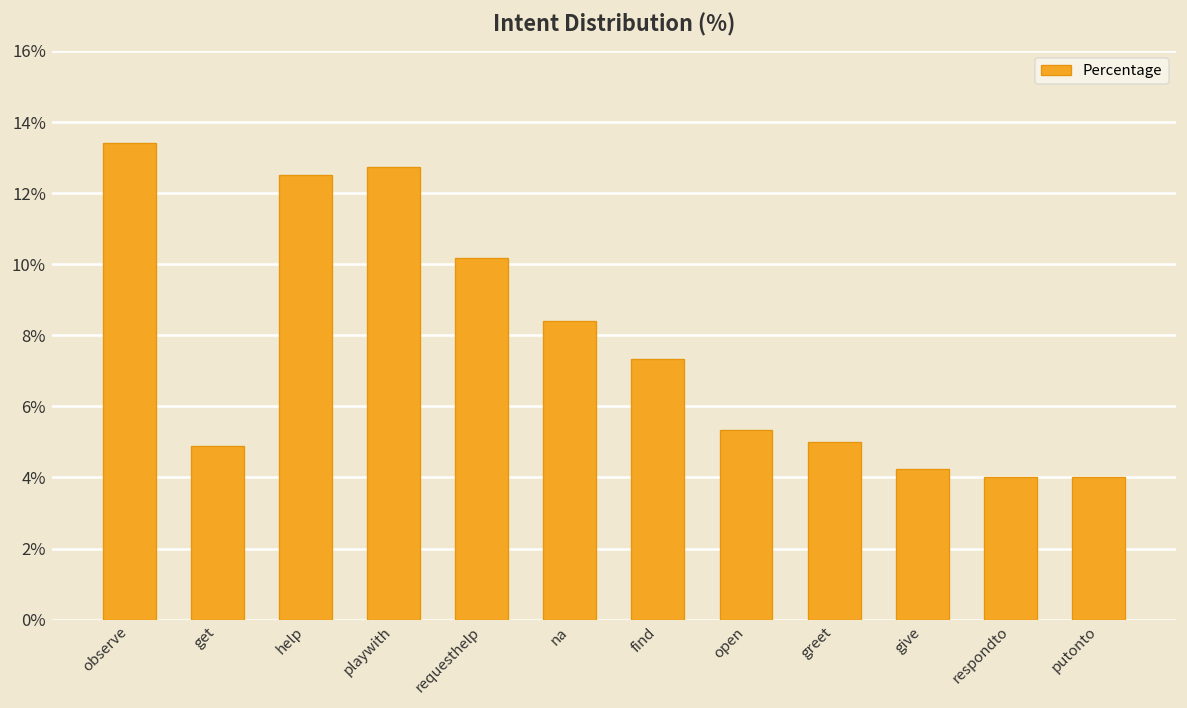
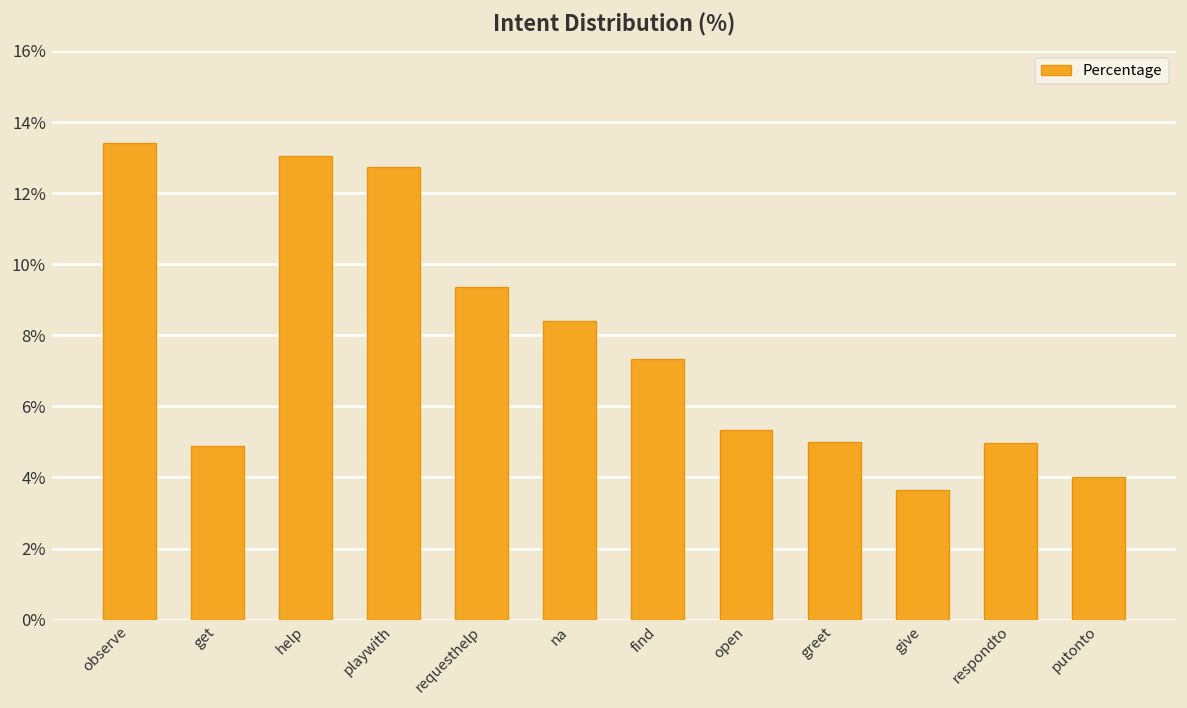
help: 12.5% -> 13.1%
requesthelp: 10.2% -> 9.3%
give: 4.3% -> 3.6%
respondto: 4.0% -> 5.0%
